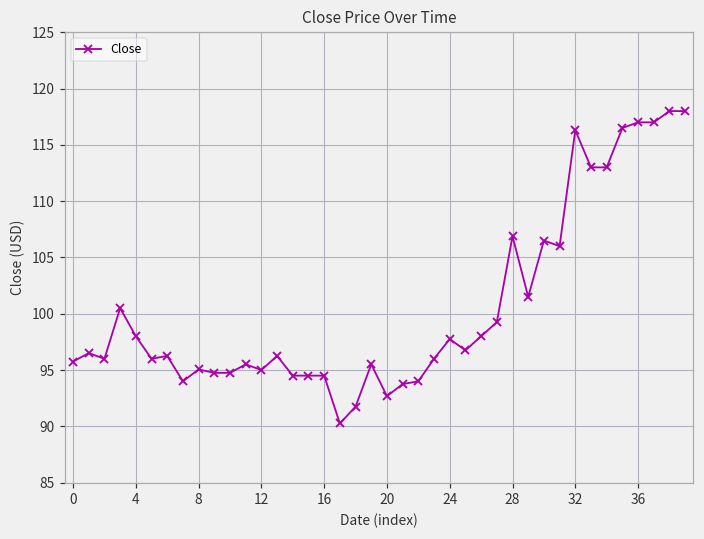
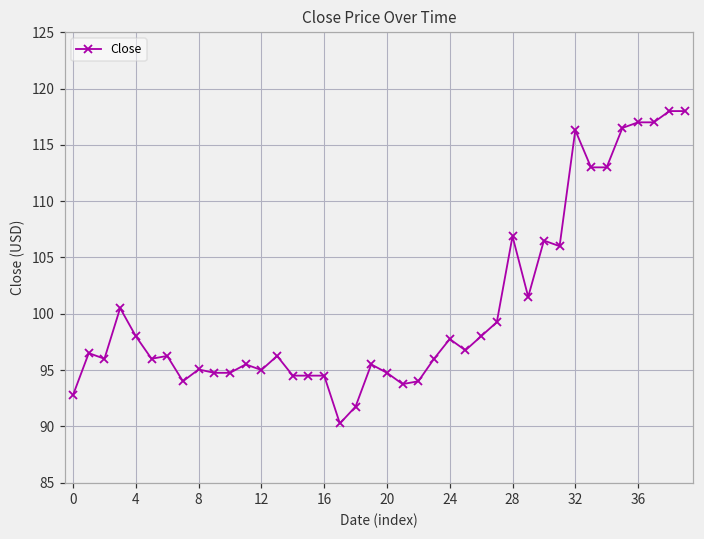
0: 95.8 -> 92.8
20: 92.7 -> 94.8
